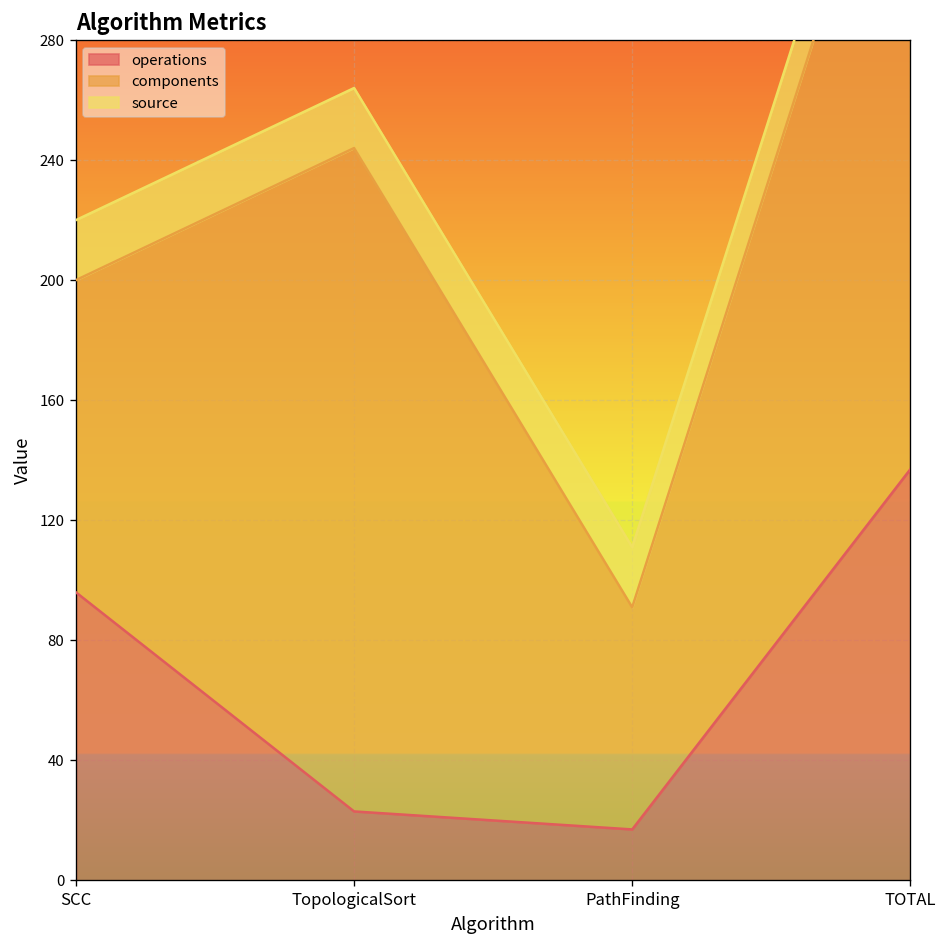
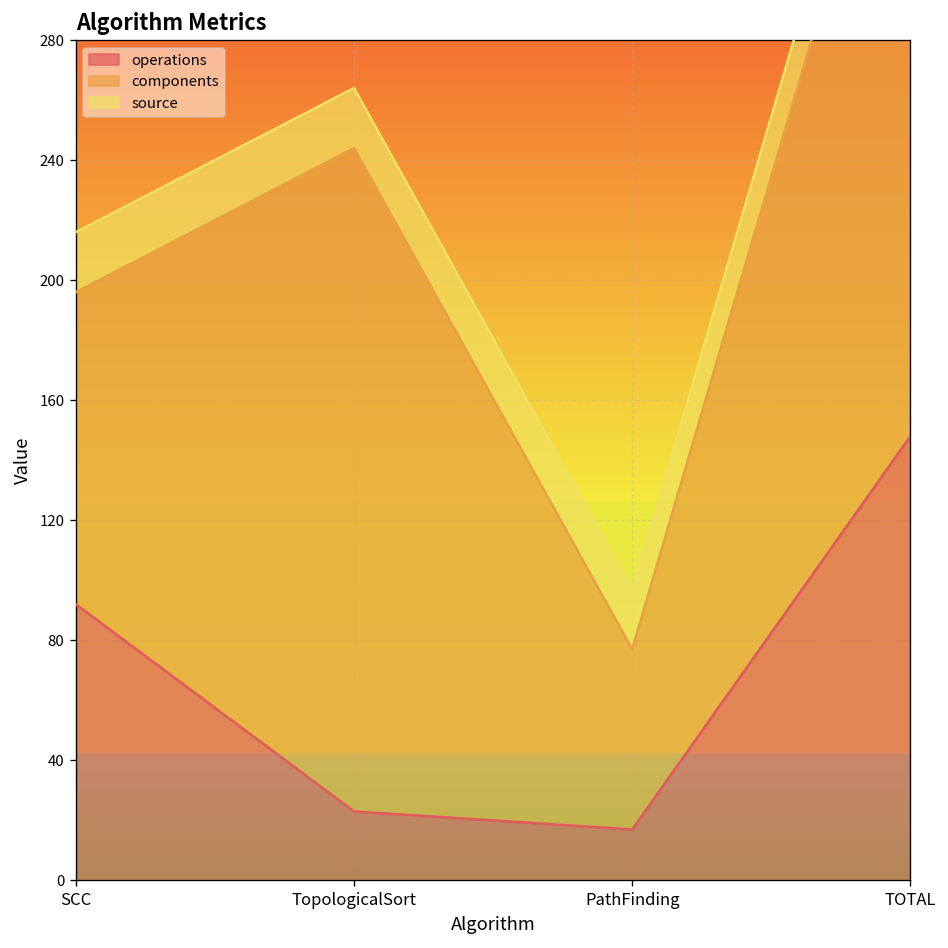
operations, SCC: 96 -> 92
components, PathFinding: 74 -> 60
operations, TOTAL: 137 -> 148
